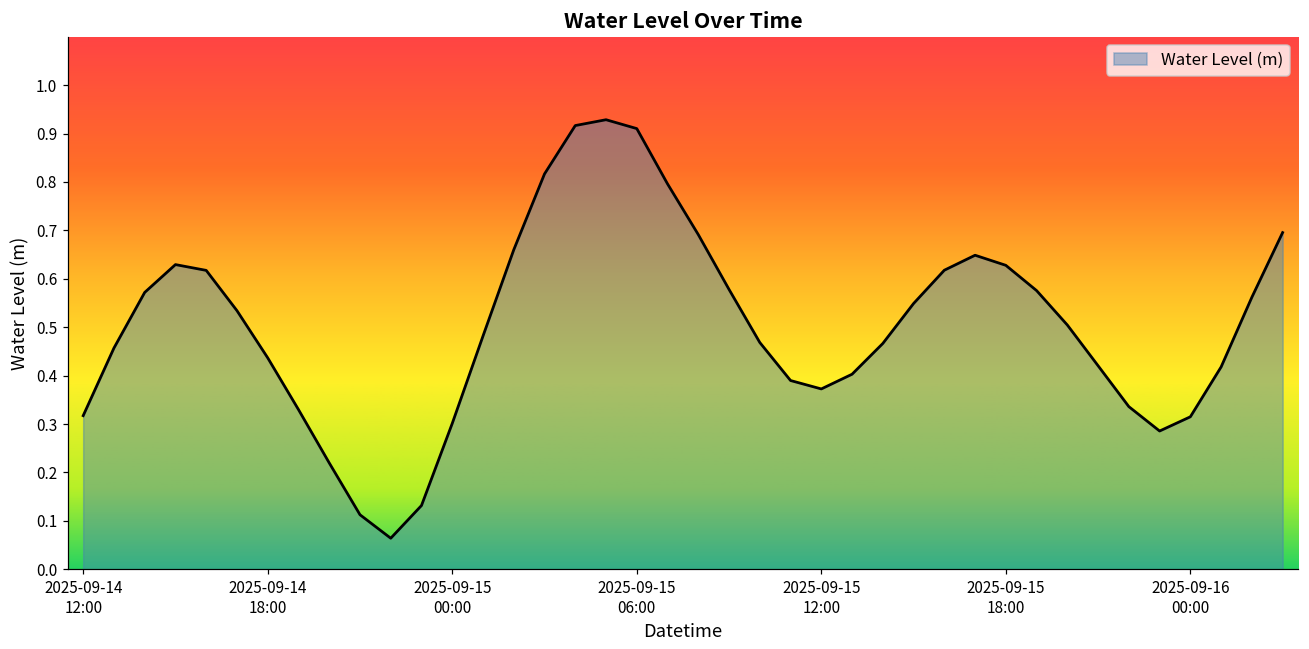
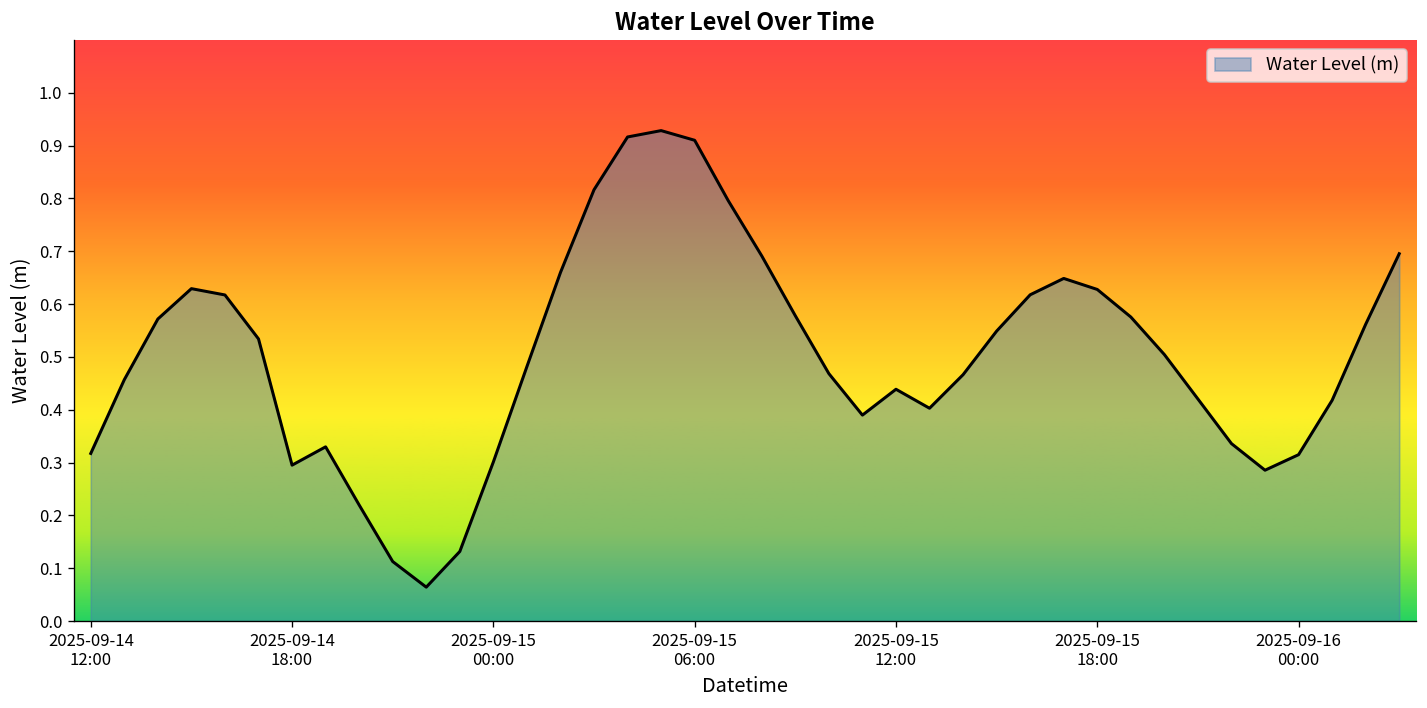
2025-09-14 18:00: 0.44 -> 0.30
2025-09-15 12:00: 0.37 -> 0.44
